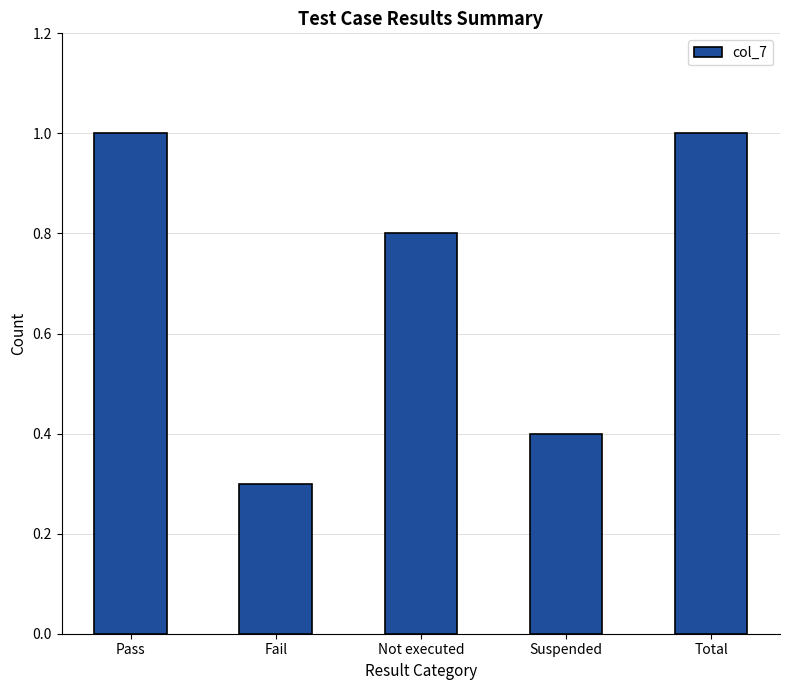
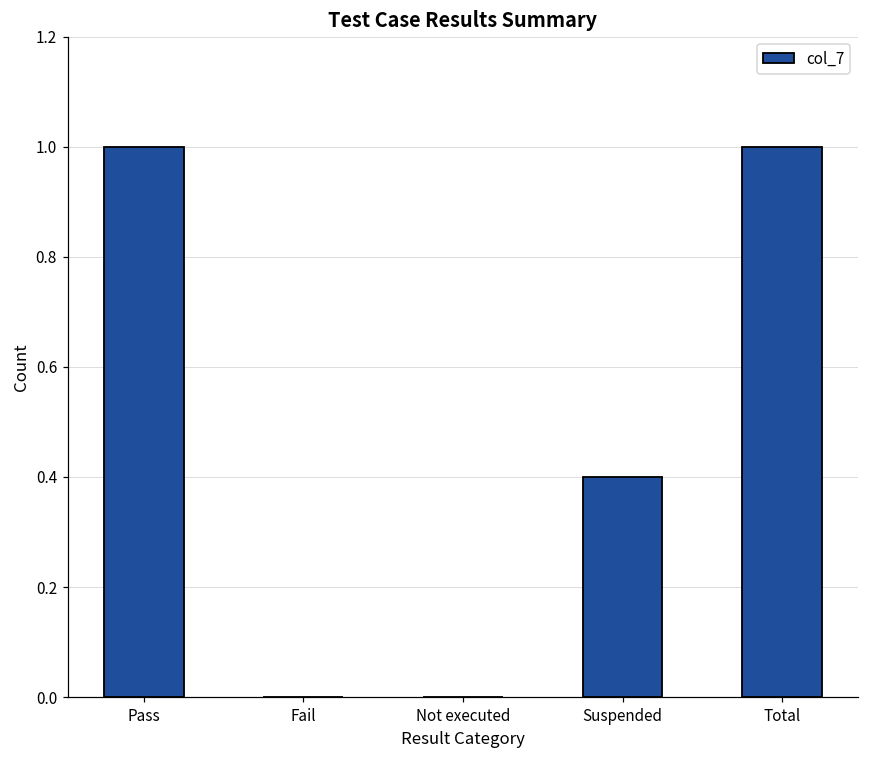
Fail: 0.3 -> 0.0
Not executed: 0.8 -> 0.0
